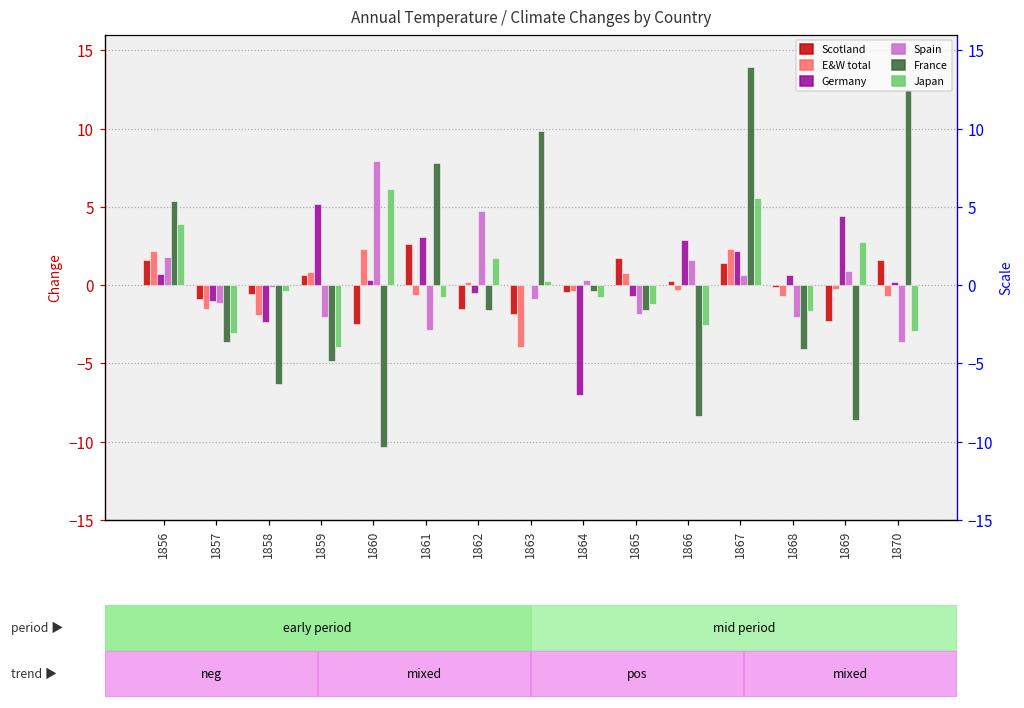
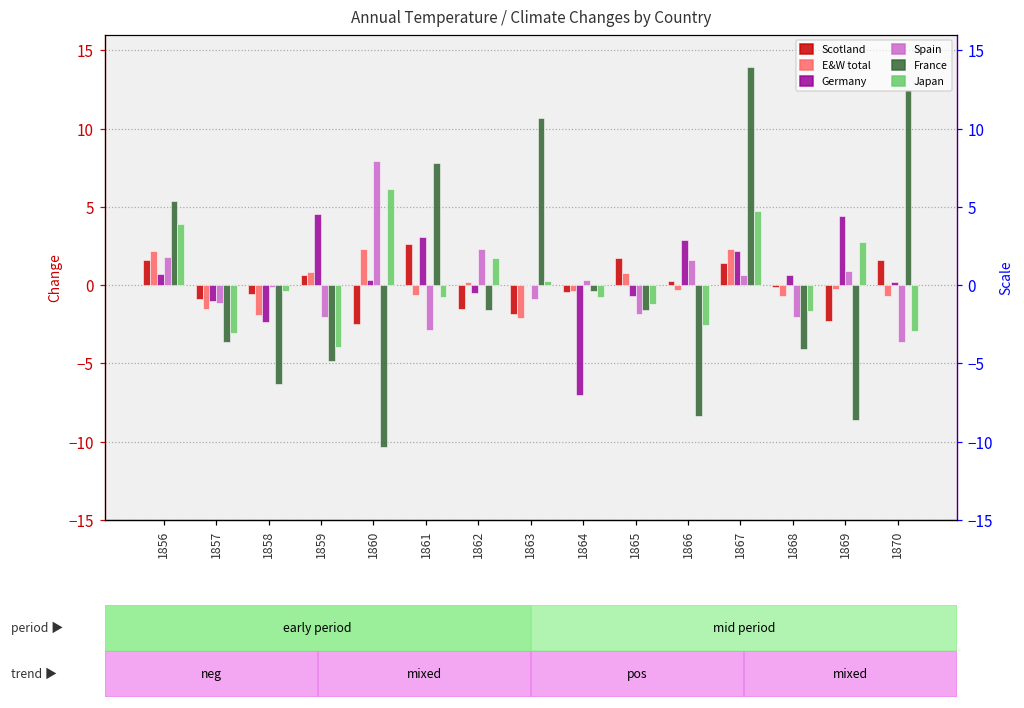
Germany, 1859: 5.2 -> 4.6
Spain, 1862: 4.7 -> 2.3
E&W total, 1863: -4.0 -> -2.1
France, 1863: 9.9 -> 10.7
Japan, 1867: 5.5 -> 4.8
